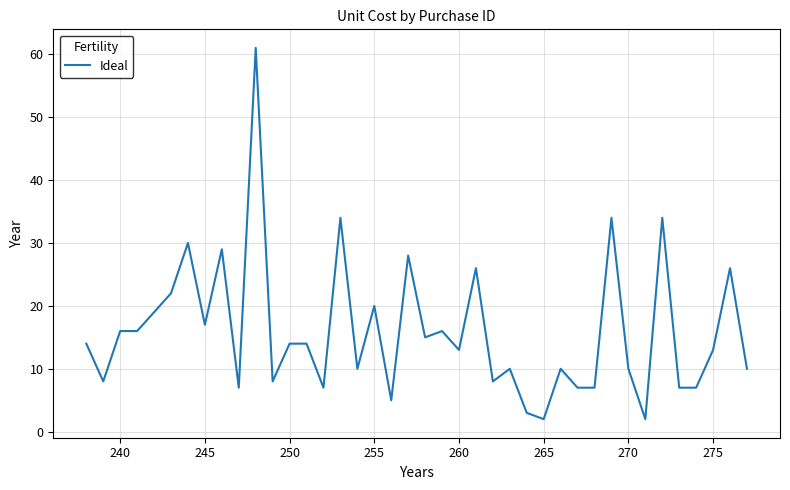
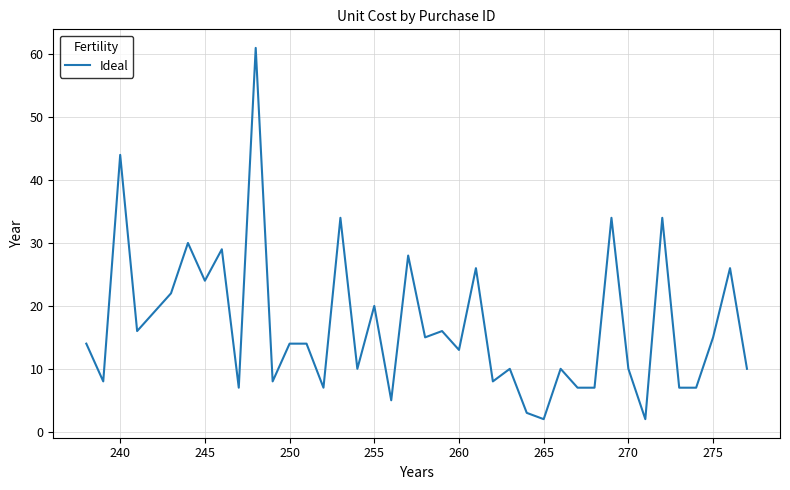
240: 16 -> 44
245: 17 -> 24
275: 13 -> 15
